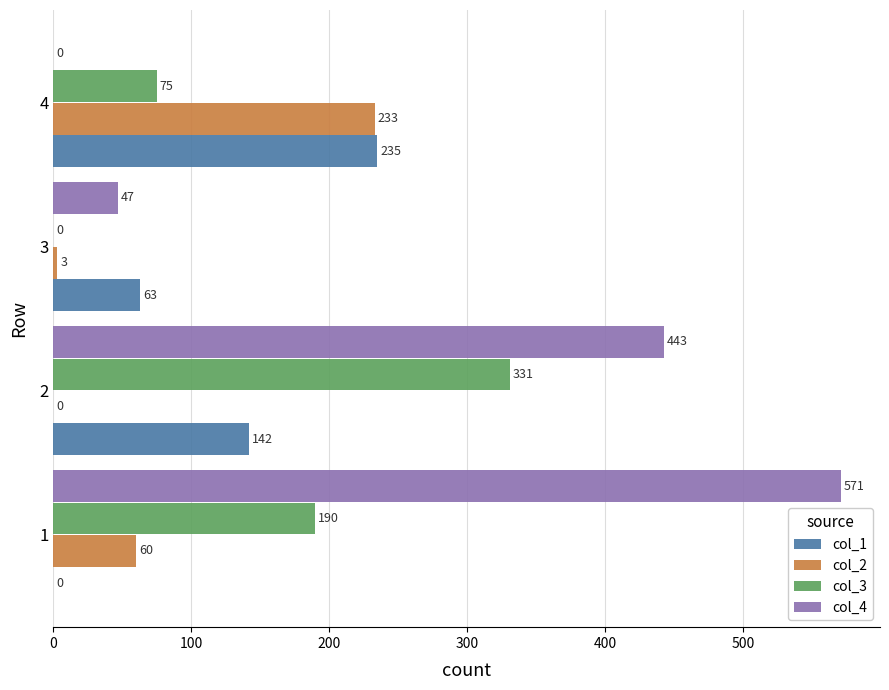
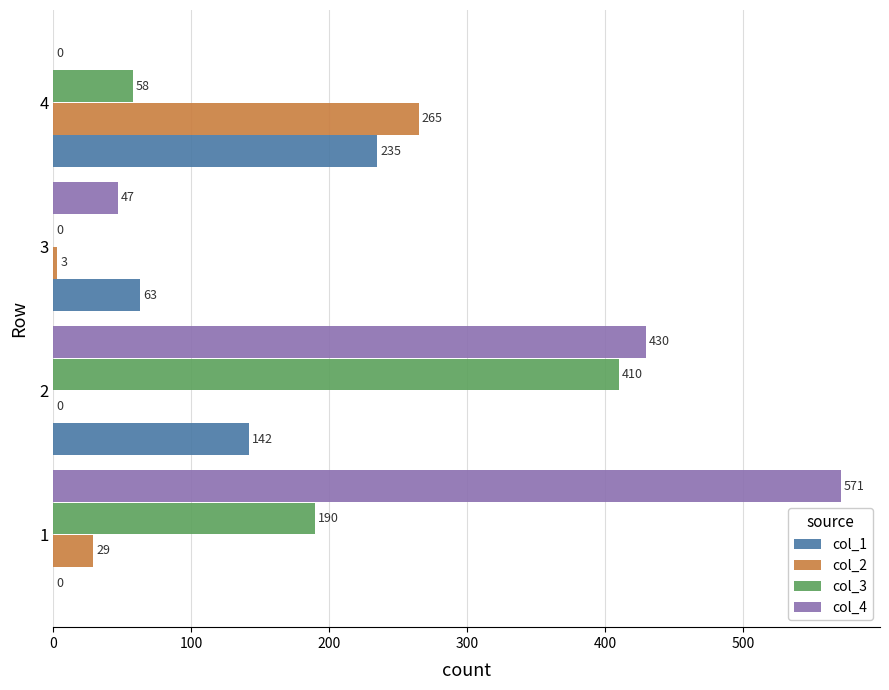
col_3, 4: 75 -> 58
col_2, 4: 233 -> 265
col_4, 2: 443 -> 430
col_3, 2: 331 -> 410
col_2, 1: 60 -> 29
